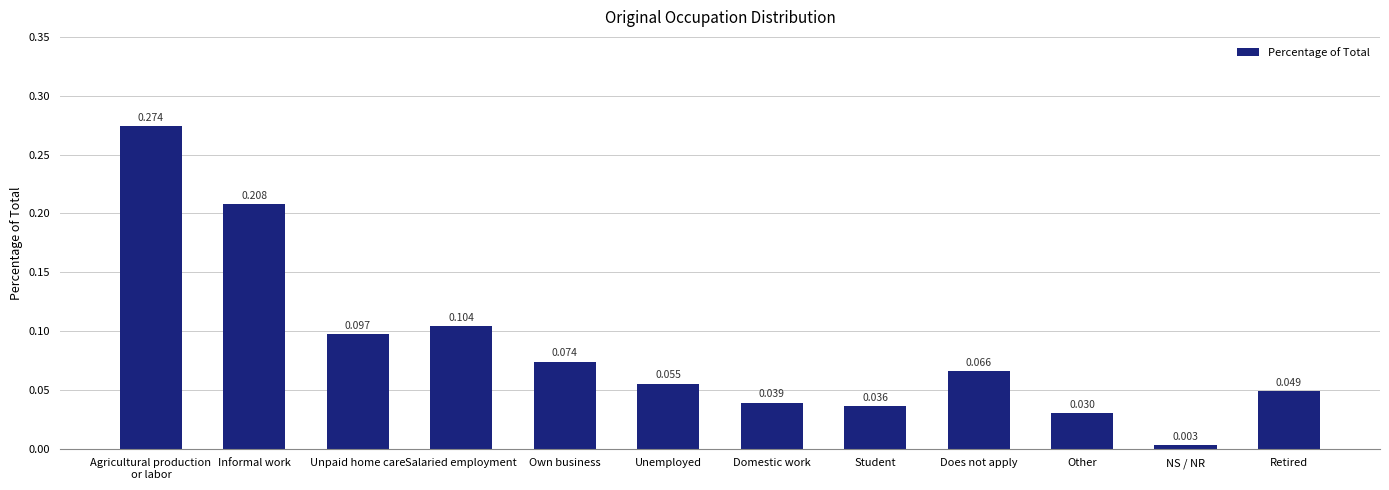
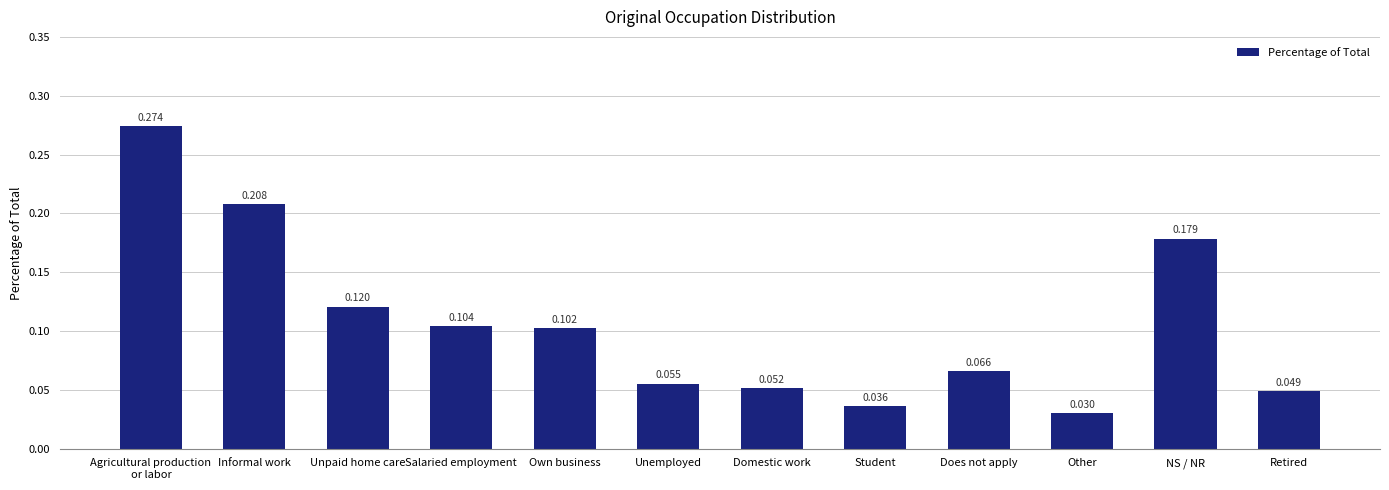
Unpaid home care: 0.097 -> 0.120
Own business: 0.074 -> 0.102
Domestic work: 0.039 -> 0.052
NS / NR: 0.003 -> 0.179
